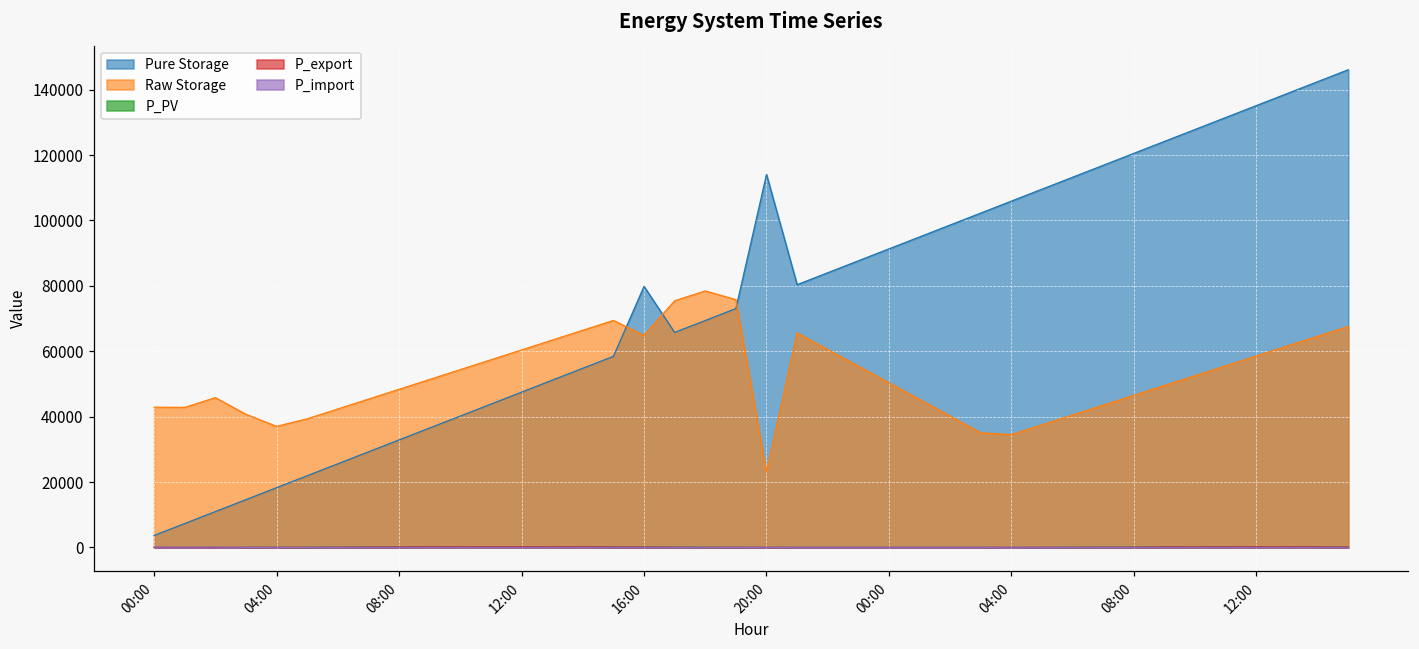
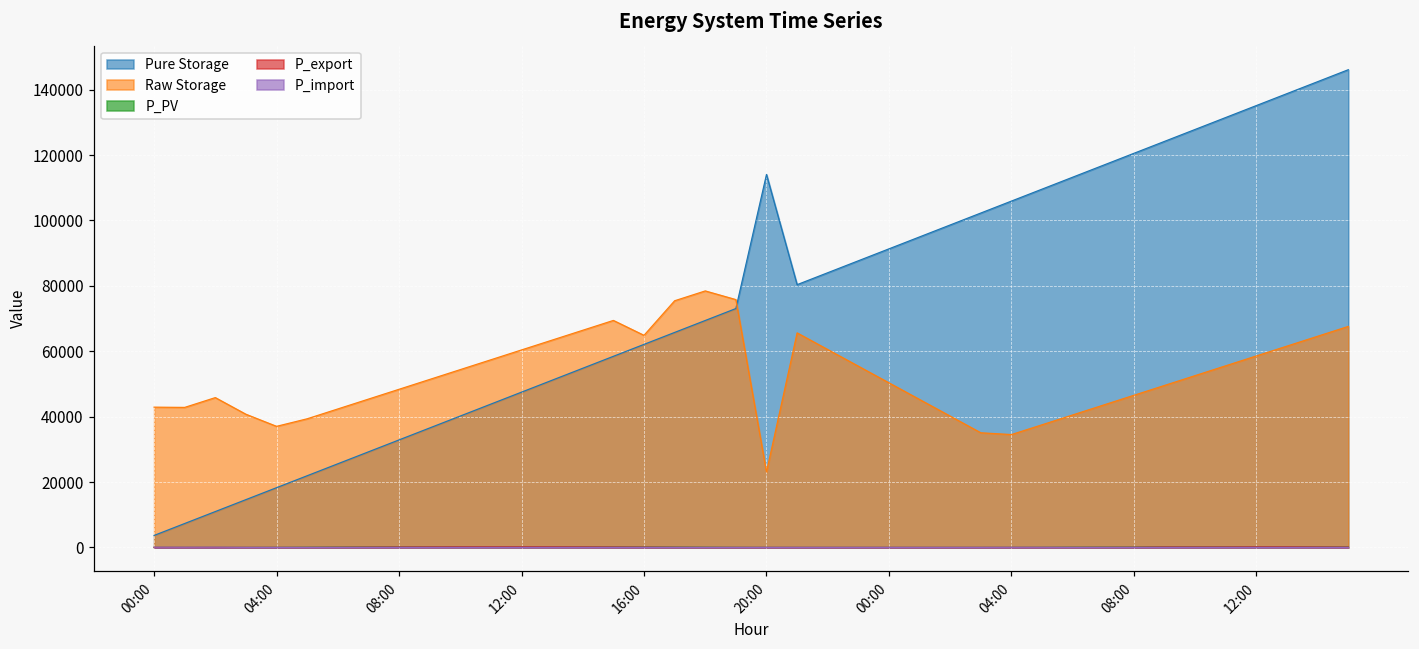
Pure Storage, 16:00: 80000 -> 62000
